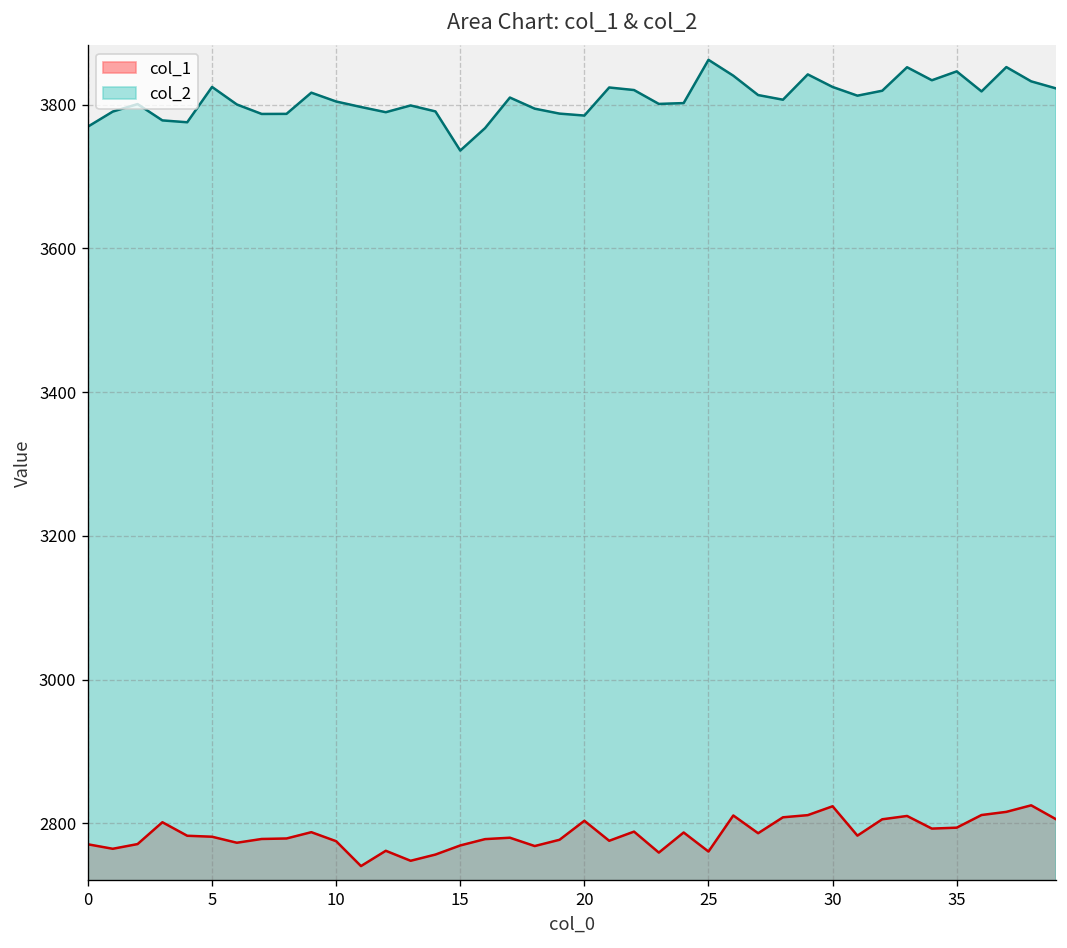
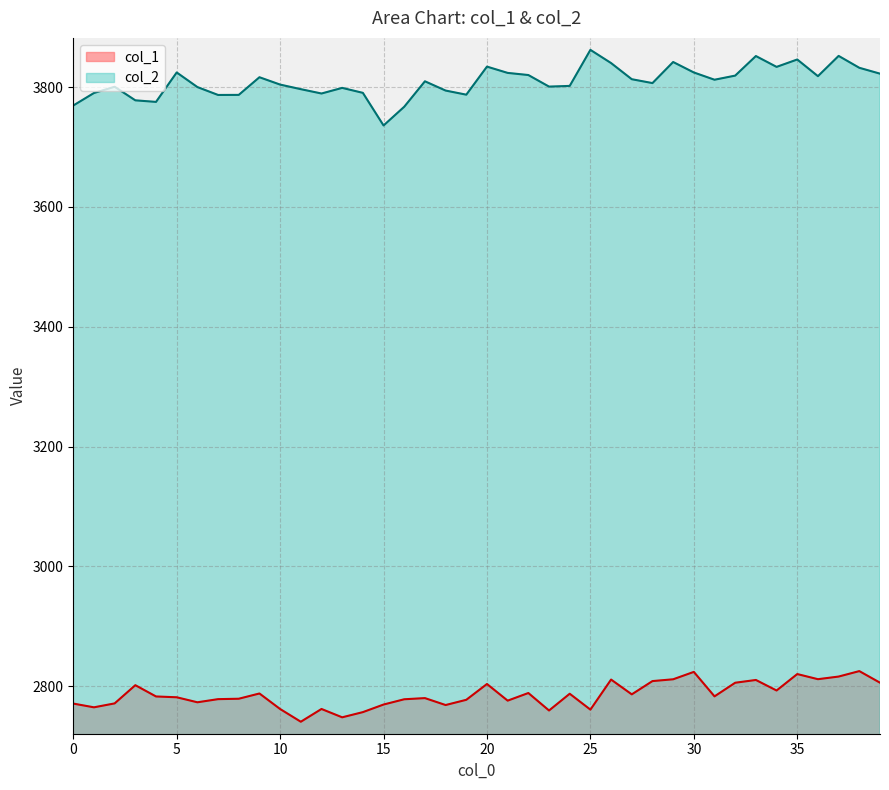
col_1, 10: 2780 -> 2760
col_2, 20: 3780 -> 3830
col_1, 35: 2790 -> 2820
